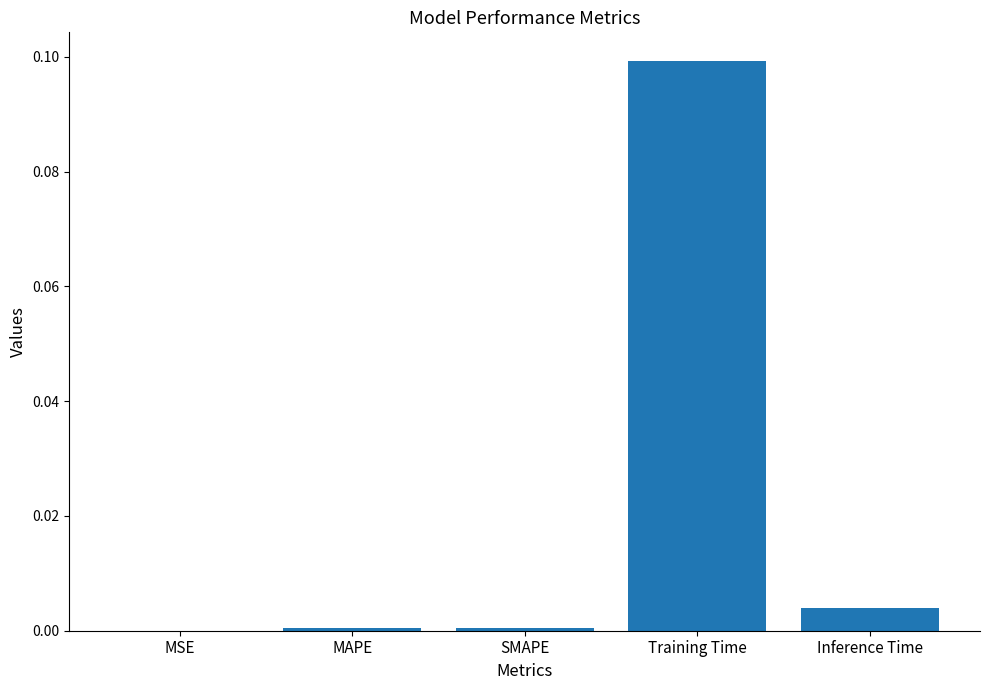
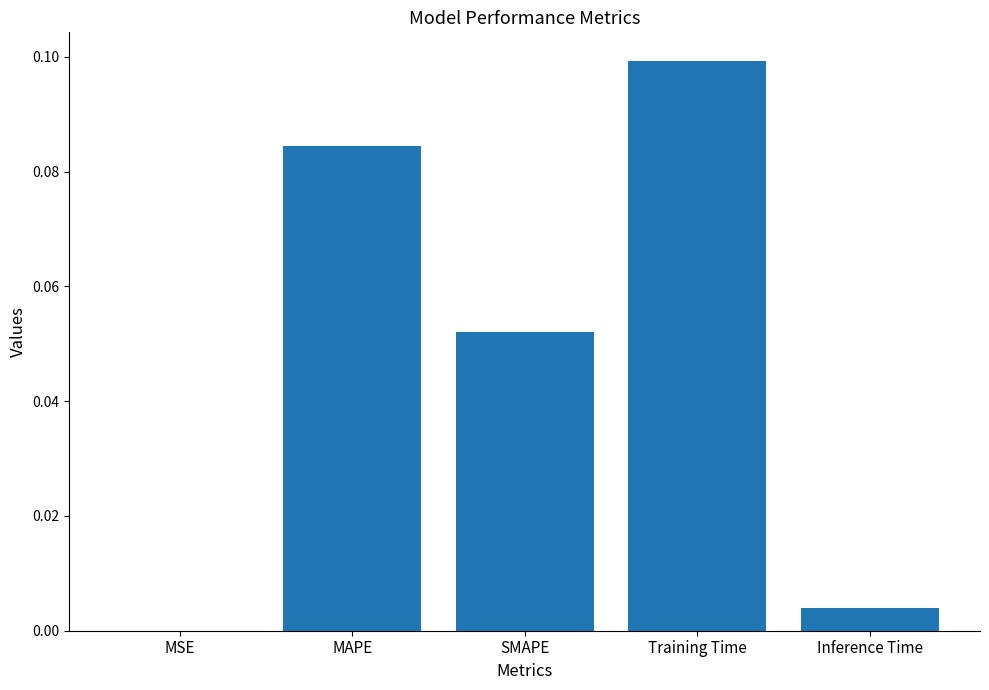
MAPE: 0.001 -> 0.085
SMAPE: 0.001 -> 0.052
